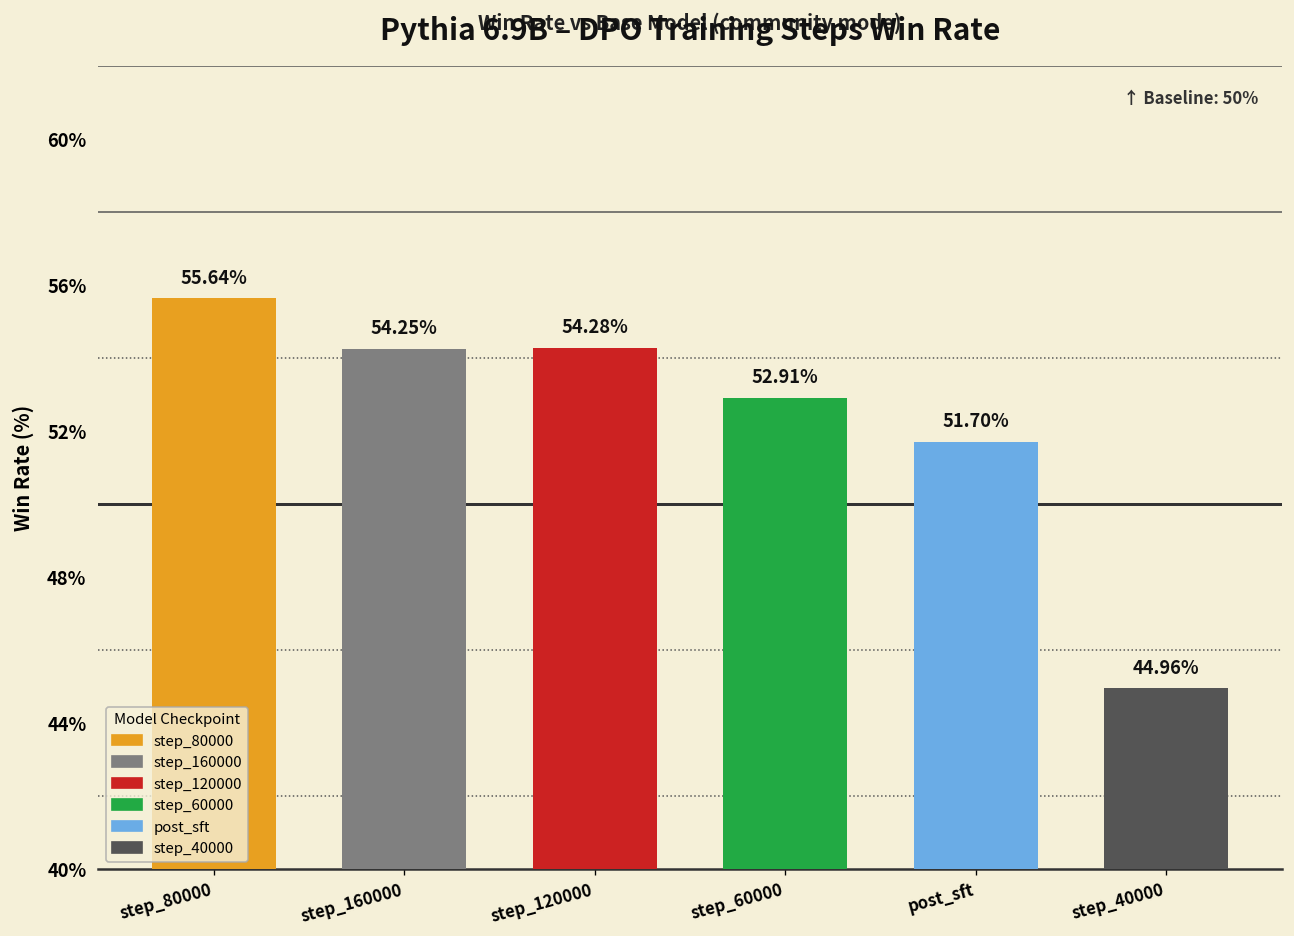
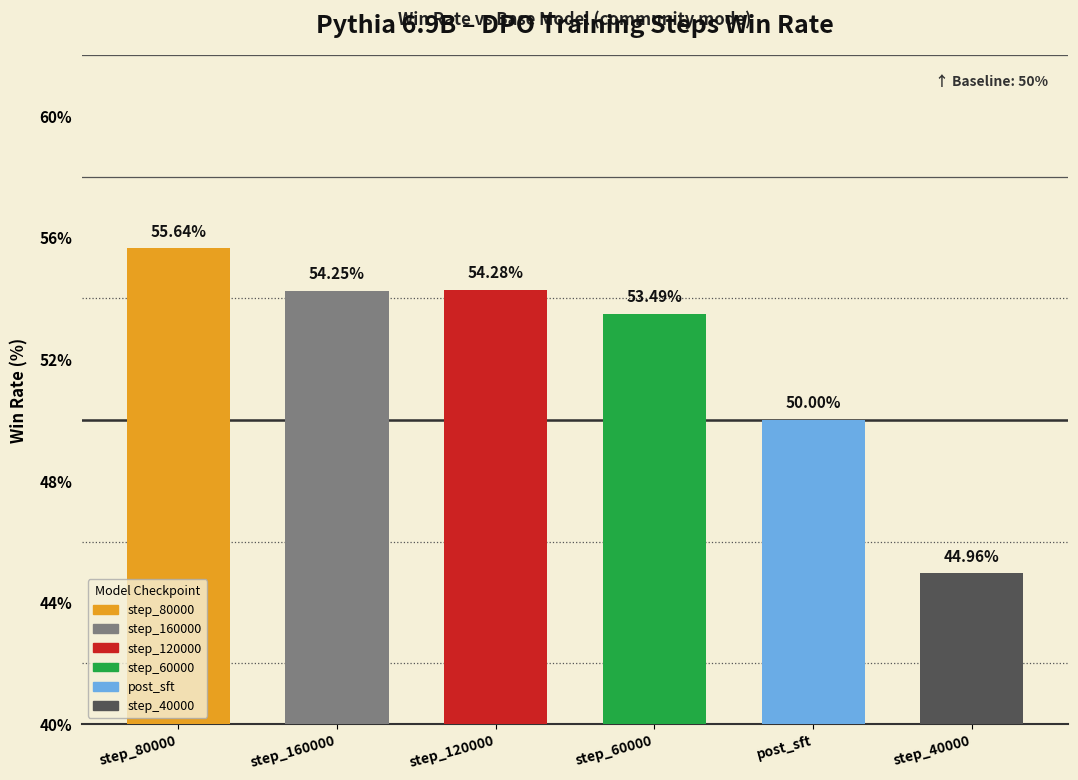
step_60000: 52.91% -> 53.49%
post_sft: 51.70% -> 50.00%
